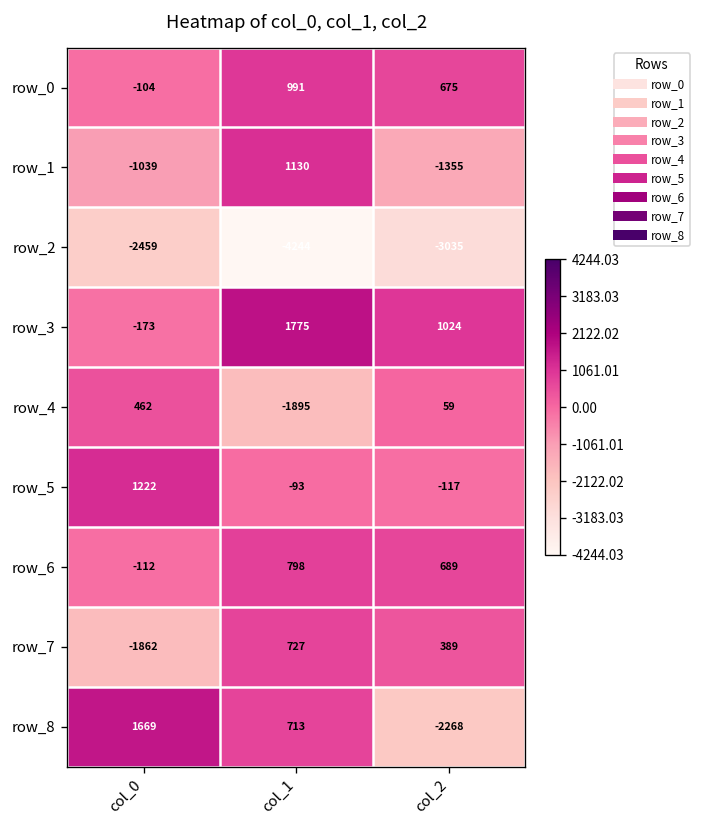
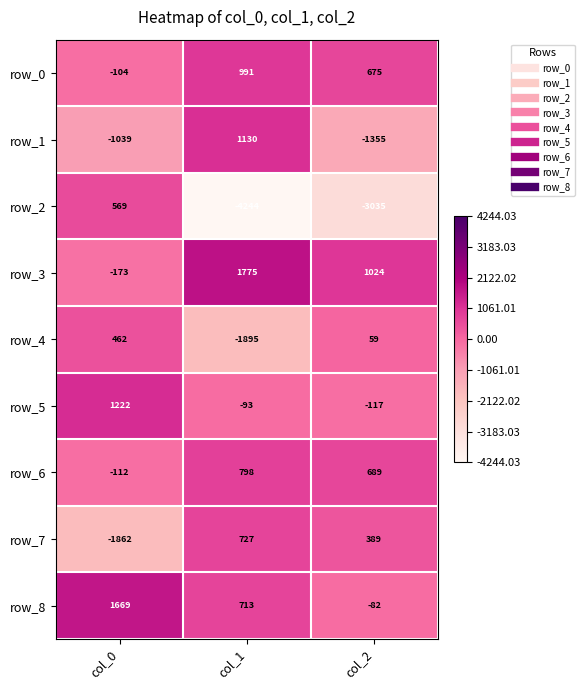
row_2, col_0: -2459 -> 569
row_8, col_2: -2268 -> -82
